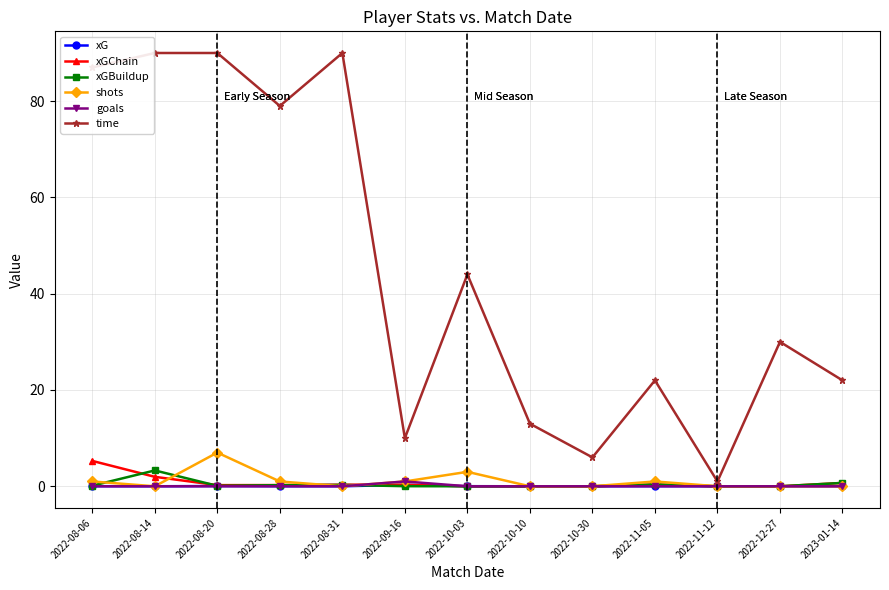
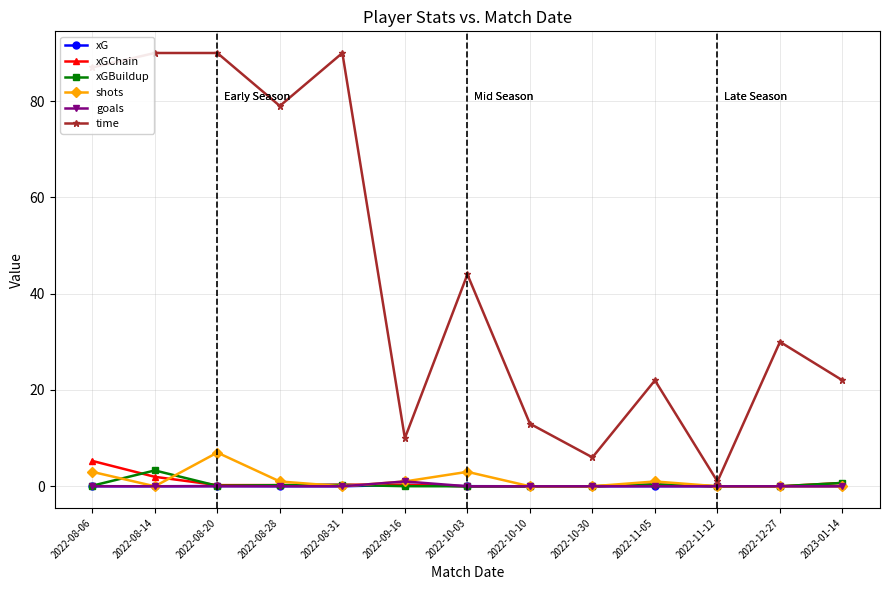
shots, 2022-08-06: 1 -> 3
